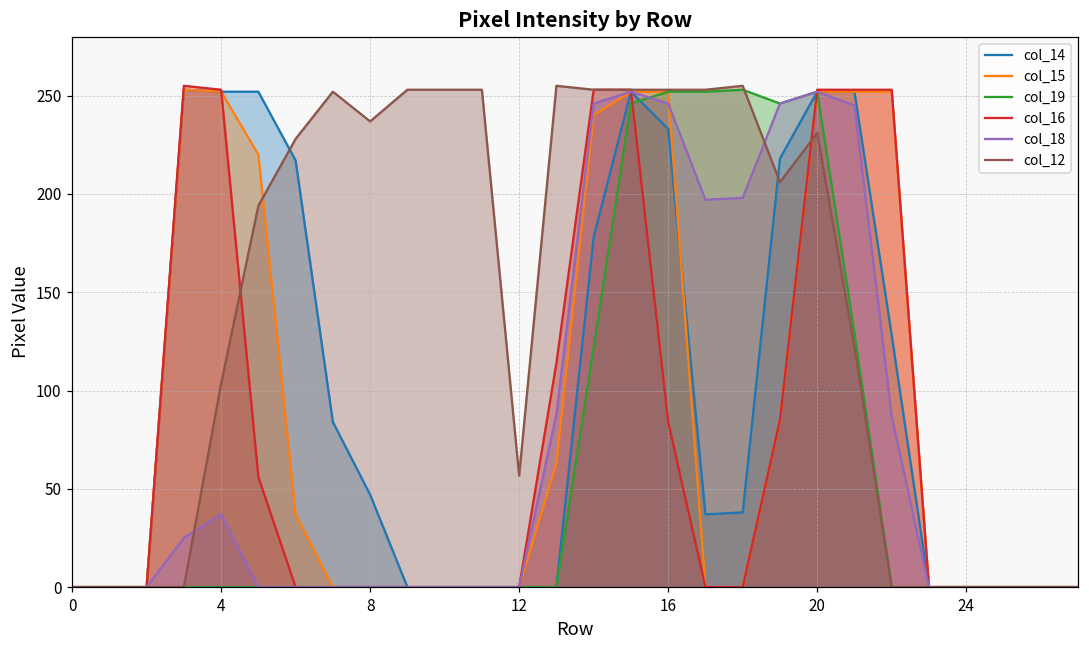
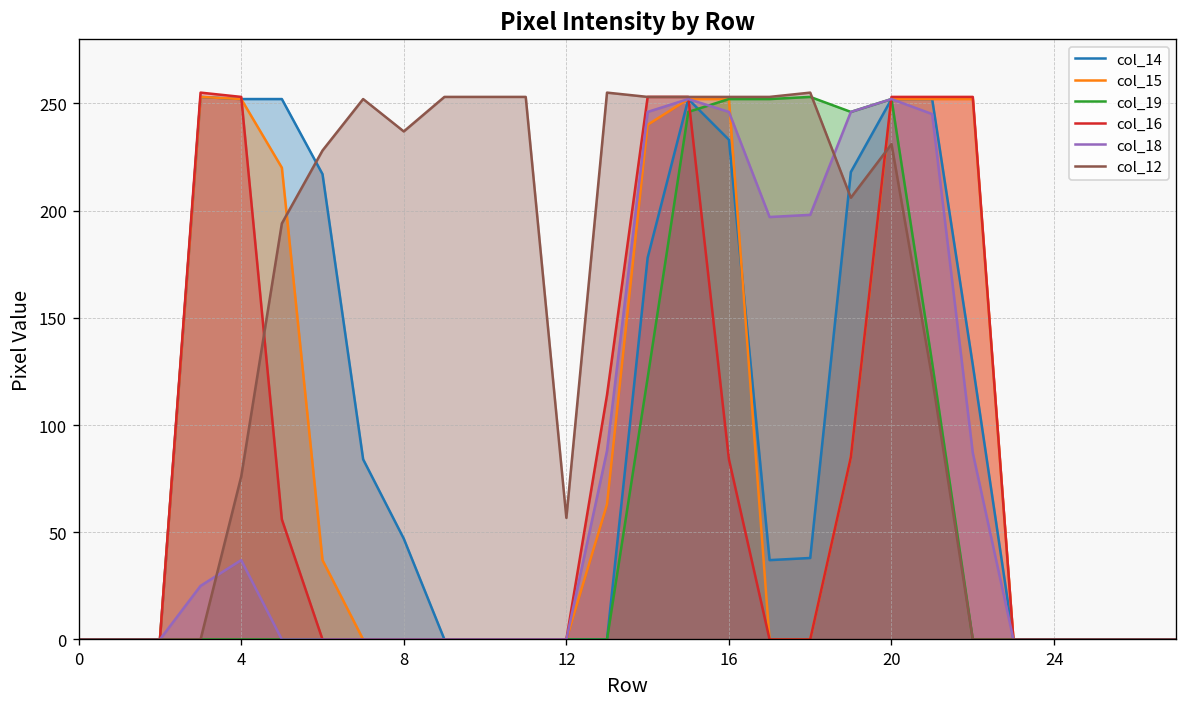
col_12, 4: 104 -> 76
